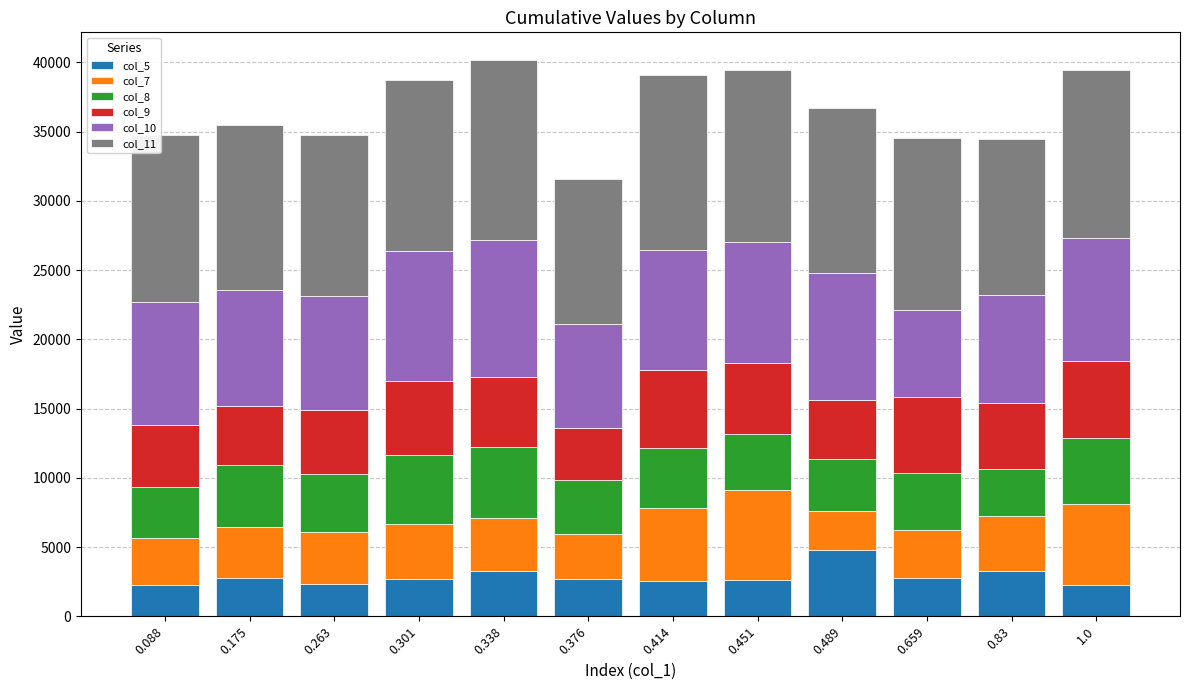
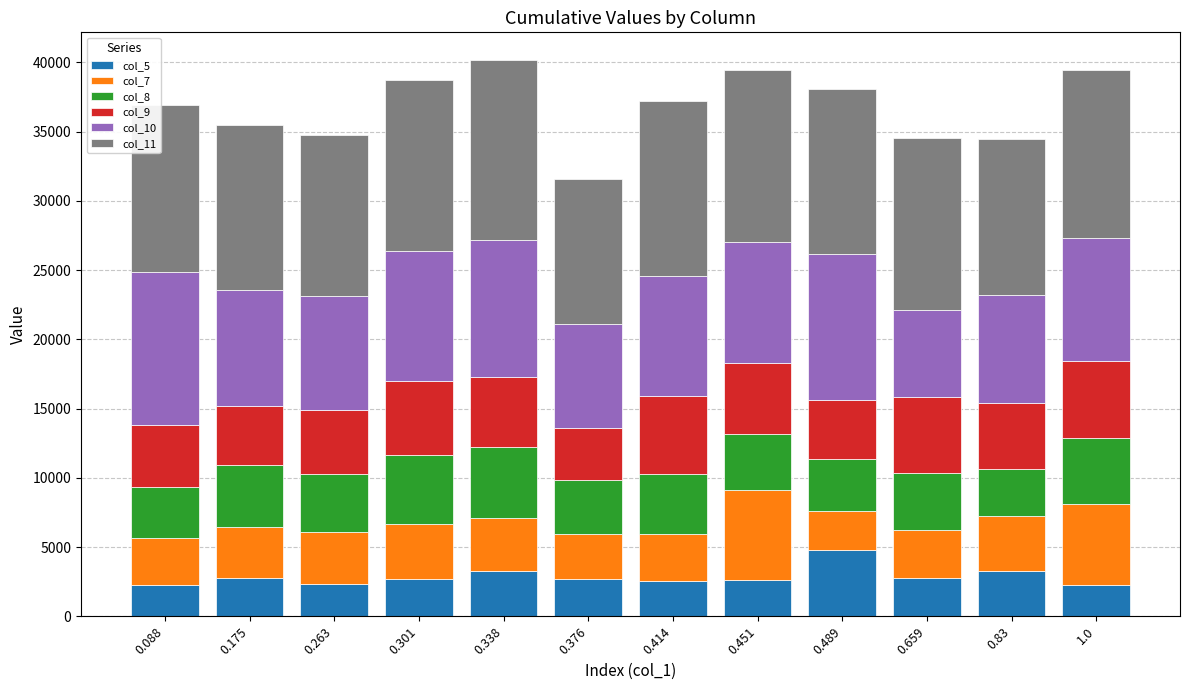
col_10, 0.088: 8800 -> 11100
col_7, 0.414: 5300 -> 3400
col_10, 0.489: 9100 -> 10500
